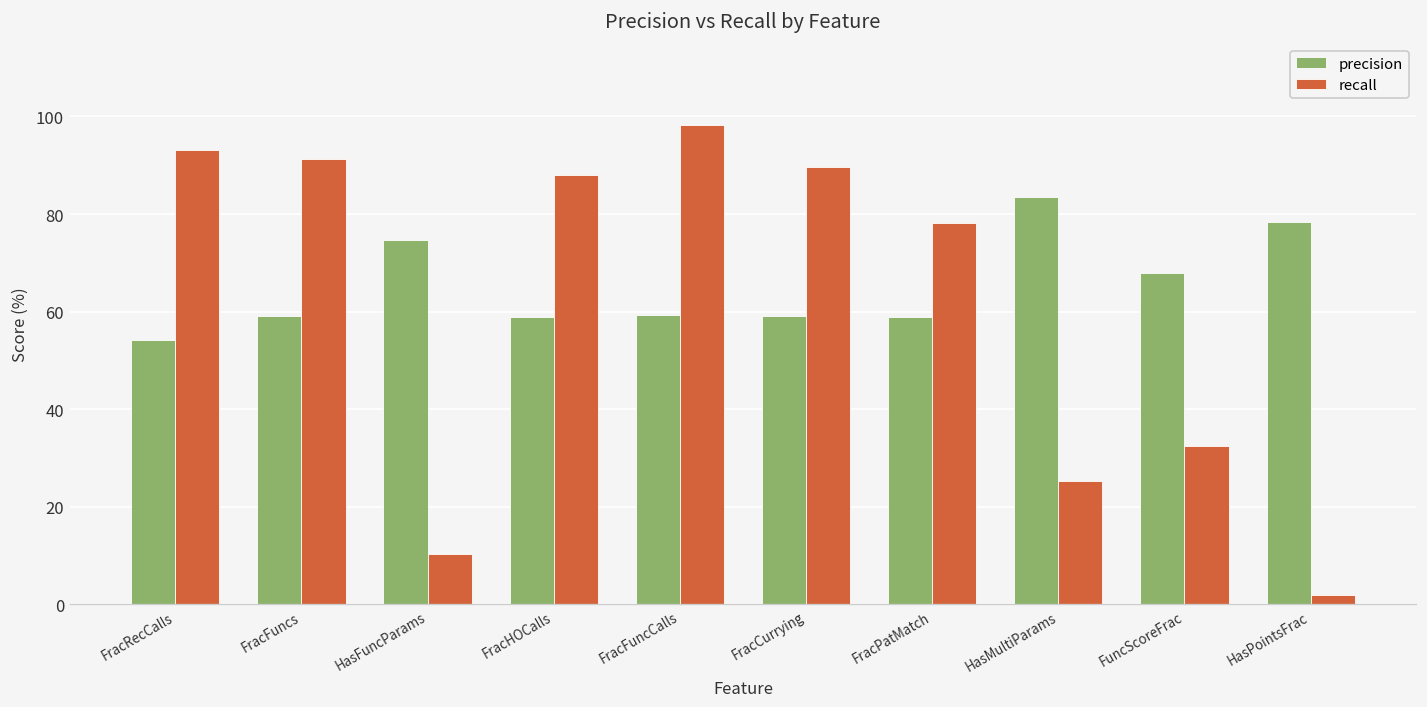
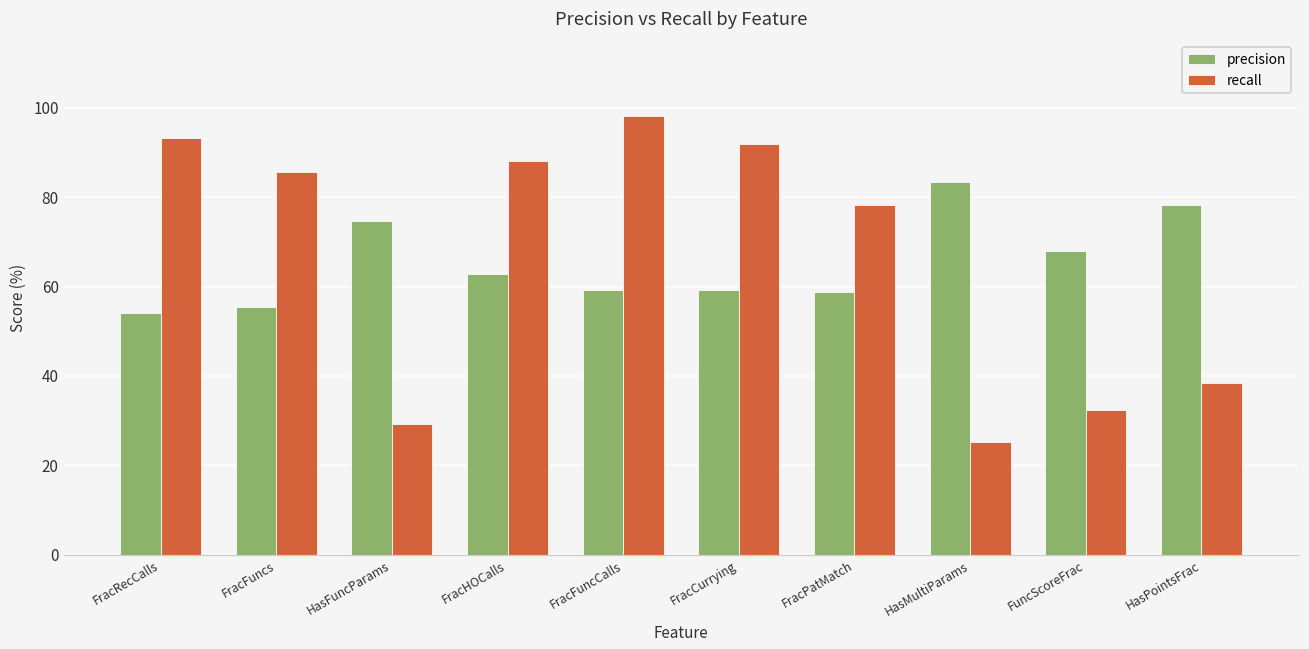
precision, FracFuncs: 59 -> 55
recall, FracFuncs: 91 -> 86
recall, HasFuncParams: 10 -> 29
precision, FracHOCalls: 59 -> 63
recall, FracCurrying: 90 -> 92
recall, HasPointsFrac: 2 -> 38
